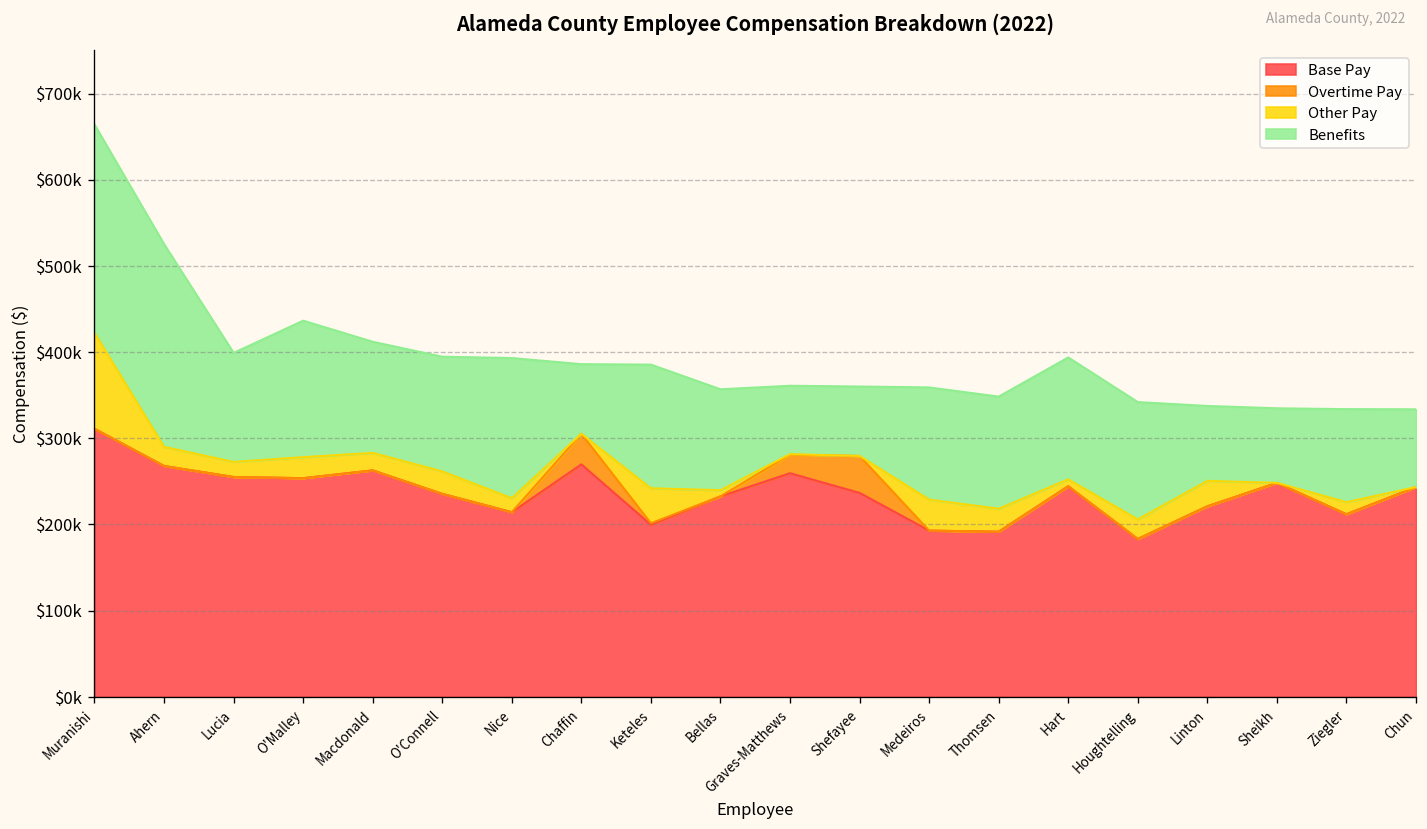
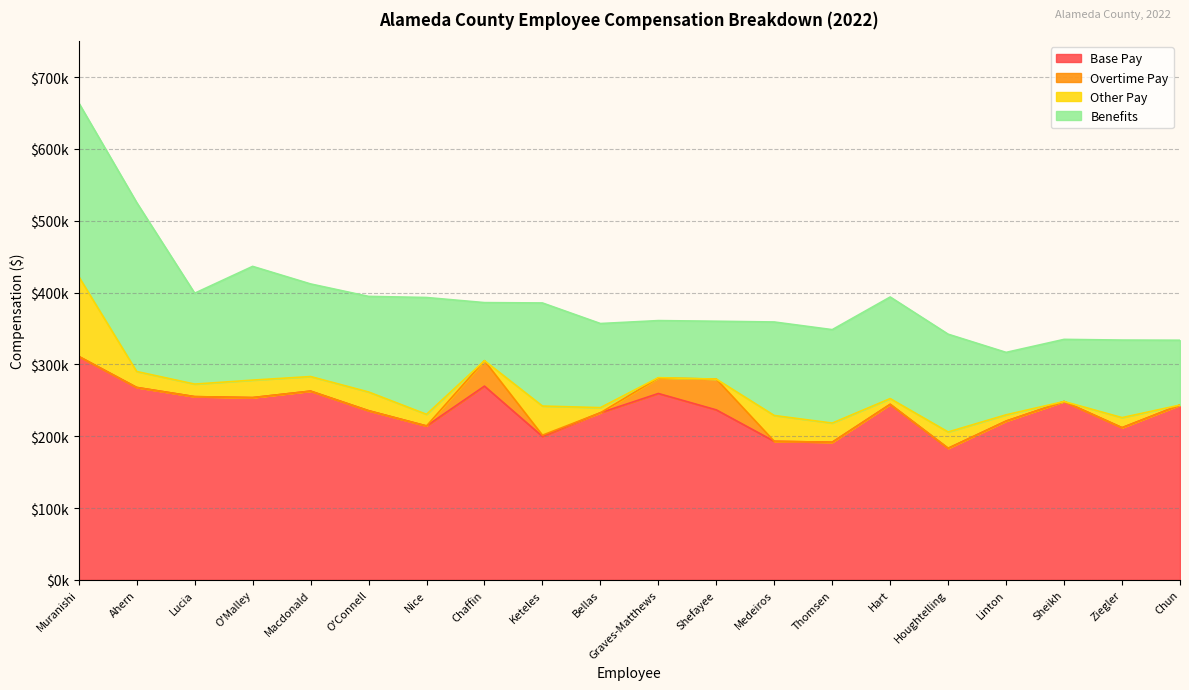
Other Pay, Linton: $30000 -> $10000
